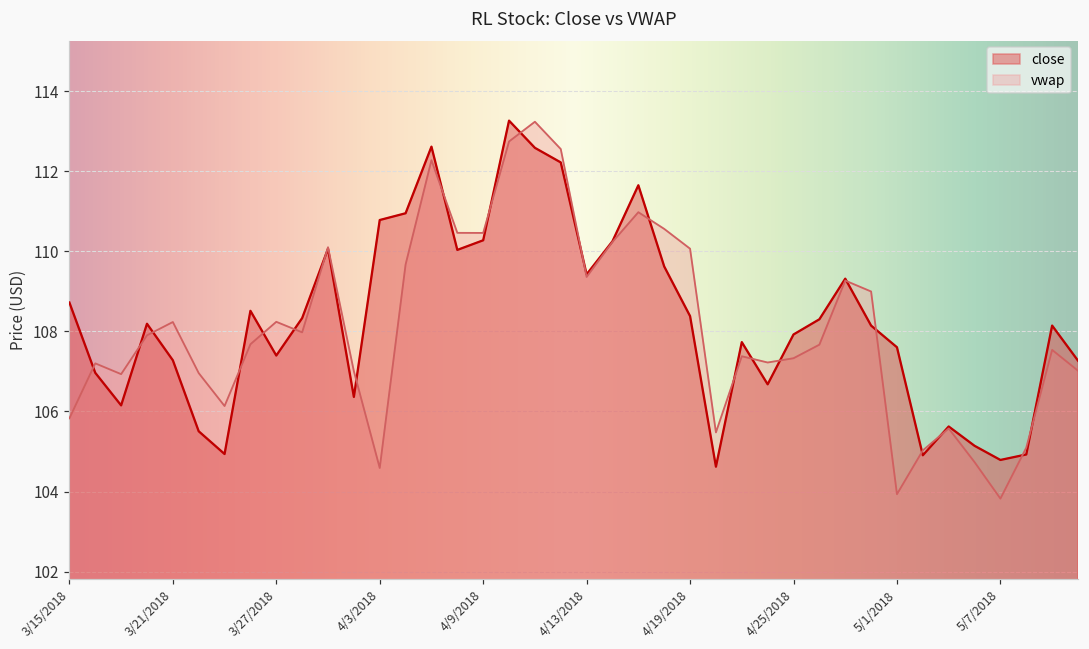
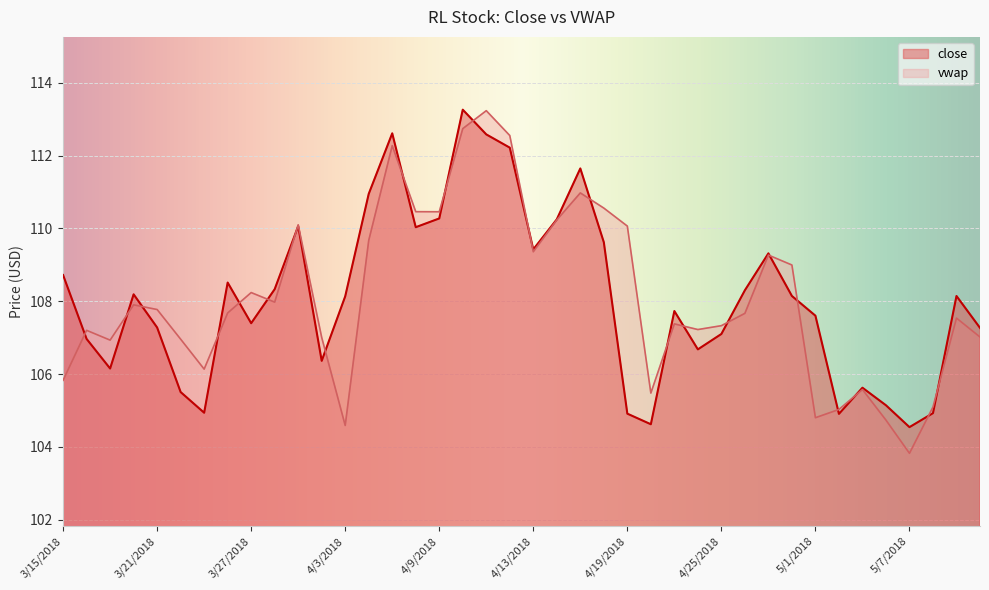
vwap, 3/21/2018: 108.2 -> 107.8
close, 4/3/2018: 110.8 -> 108.1
close, 4/19/2018: 108.4 -> 104.9
close, 4/25/2018: 107.9 -> 107.1
vwap, 5/1/2018: 103.9 -> 104.8
close, 5/7/2018: 104.8 -> 104.5
